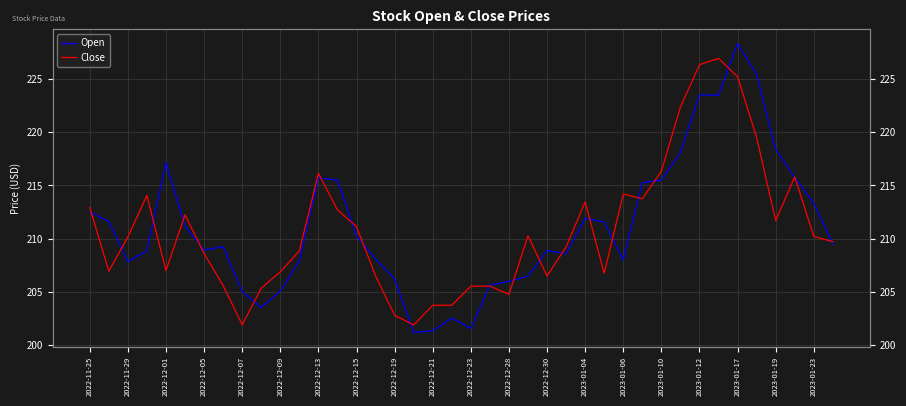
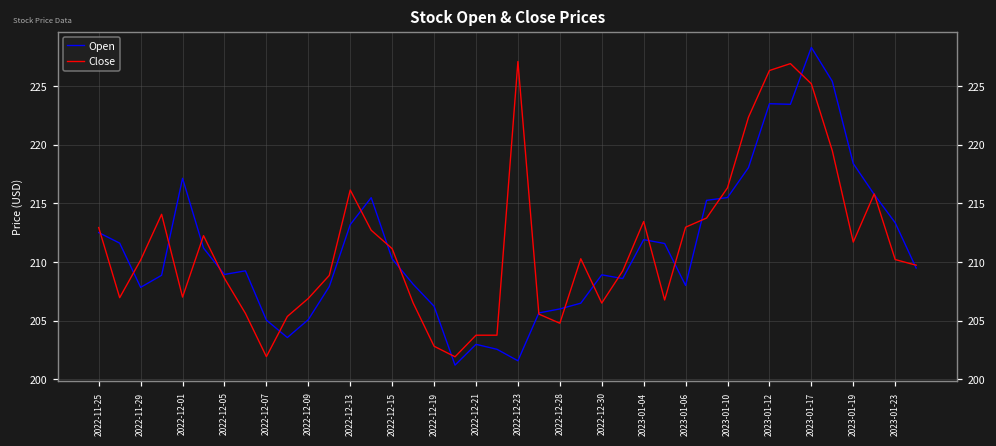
Open, 2022-12-13: 215.7 -> 213.2
Open, 2022-12-21: 201.4 -> 203.0
Close, 2022-12-23: 205.6 -> 227.1
Close, 2023-01-06: 214.2 -> 213.0
